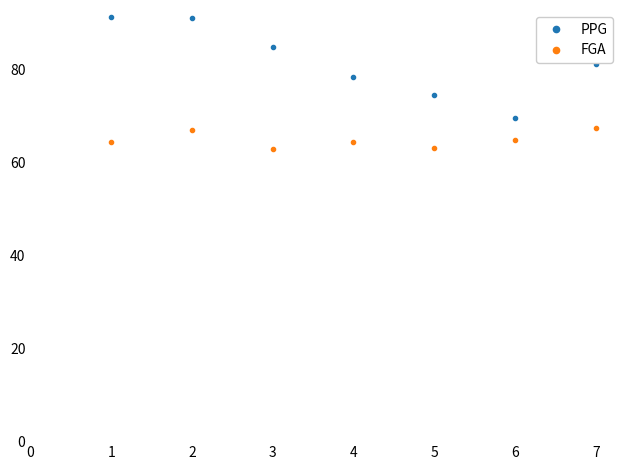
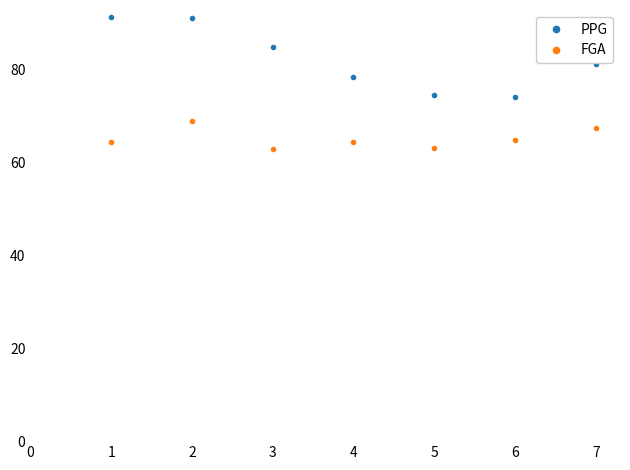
FGA, 2: 67 -> 69
PPG, 6: 70 -> 74
